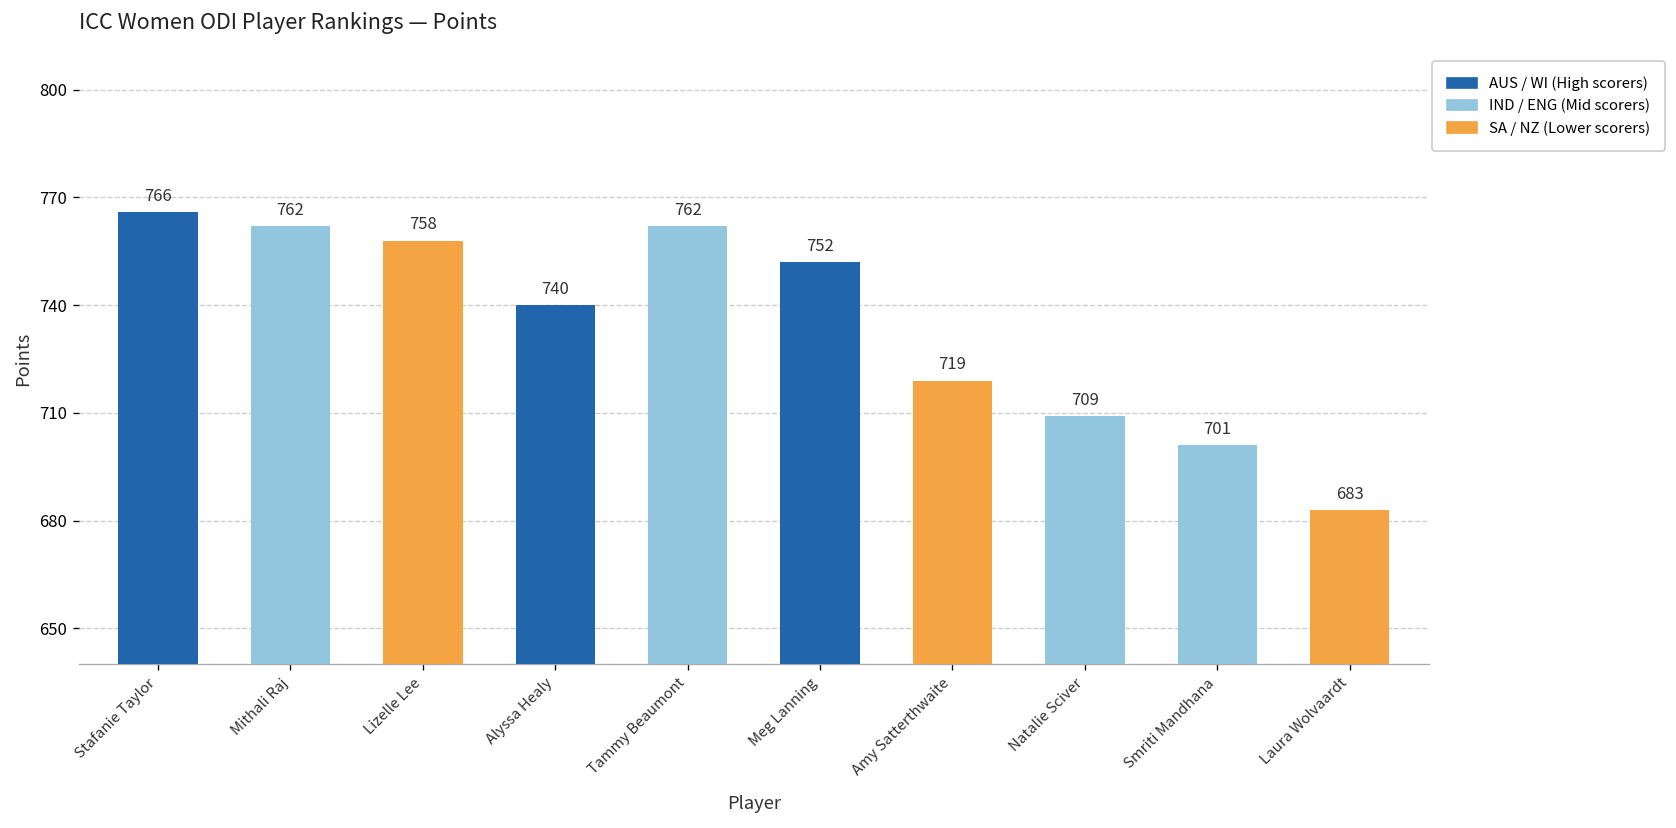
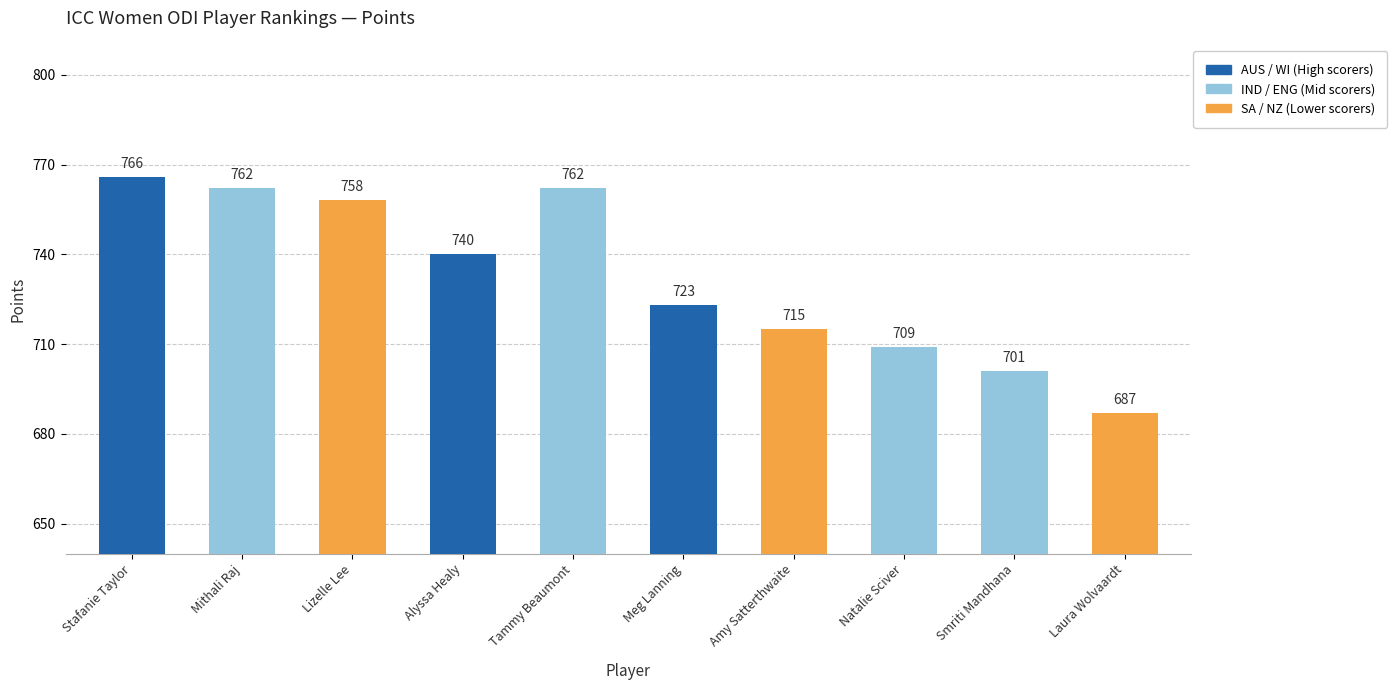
Meg Lanning: 752 -> 723
Amy Satterthwaite: 719 -> 715
Laura Wolvaardt: 683 -> 687
